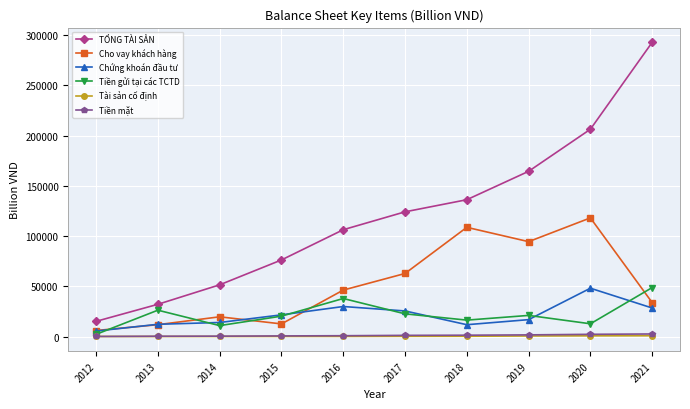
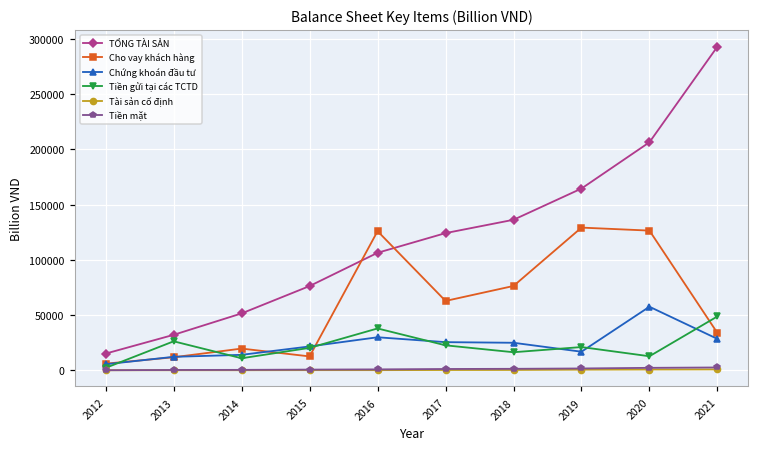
Cho vay khách hàng, 2016: 46000 -> 126000
Cho vay khách hàng, 2018: 109000 -> 76000
Chứng khoán đầu tư, 2018: 12000 -> 25000
Cho vay khách hàng, 2019: 94000 -> 129000
Cho vay khách hàng, 2020: 118000 -> 126000
Chứng khoán đầu tư, 2020: 48000 -> 58000
